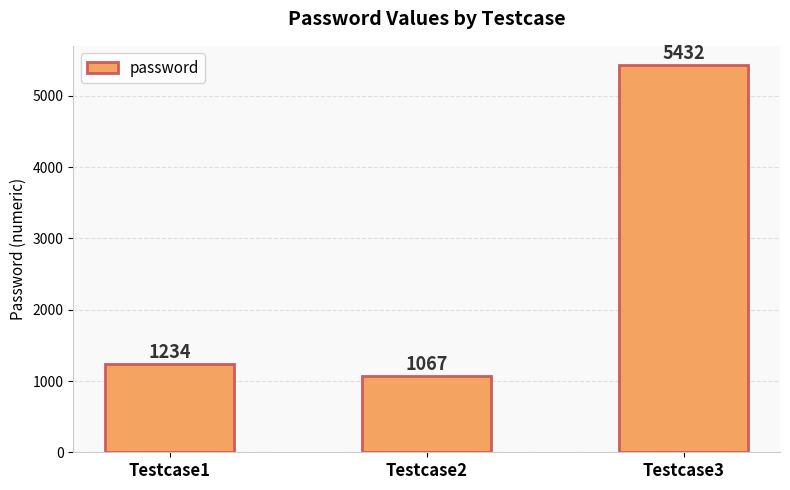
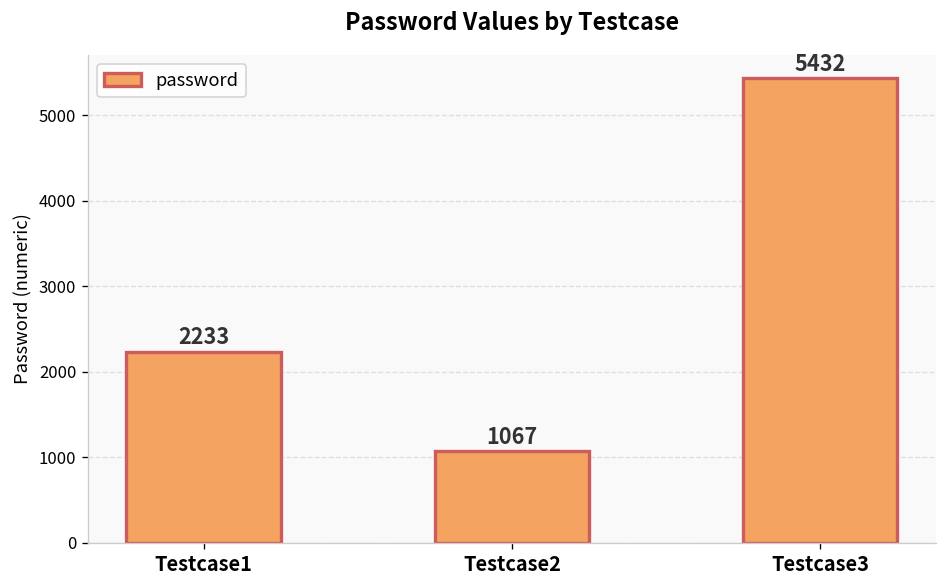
Testcase1: 1234 -> 2233
